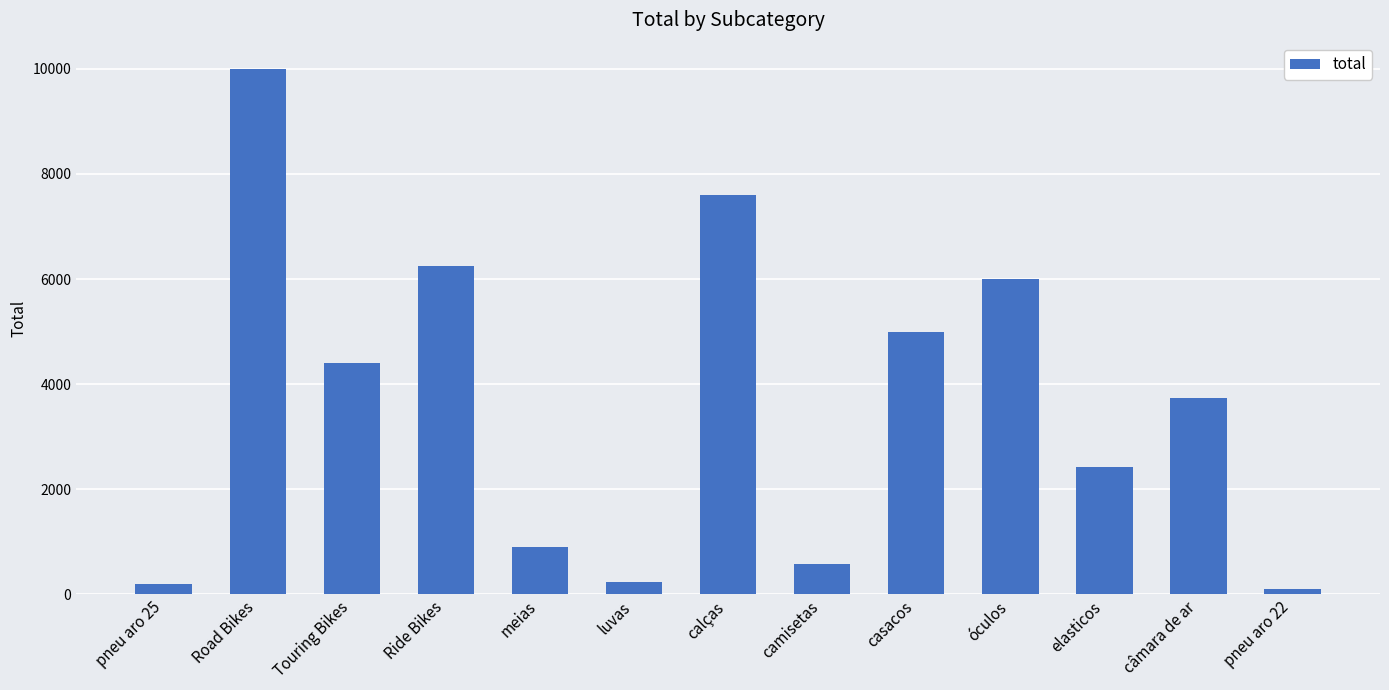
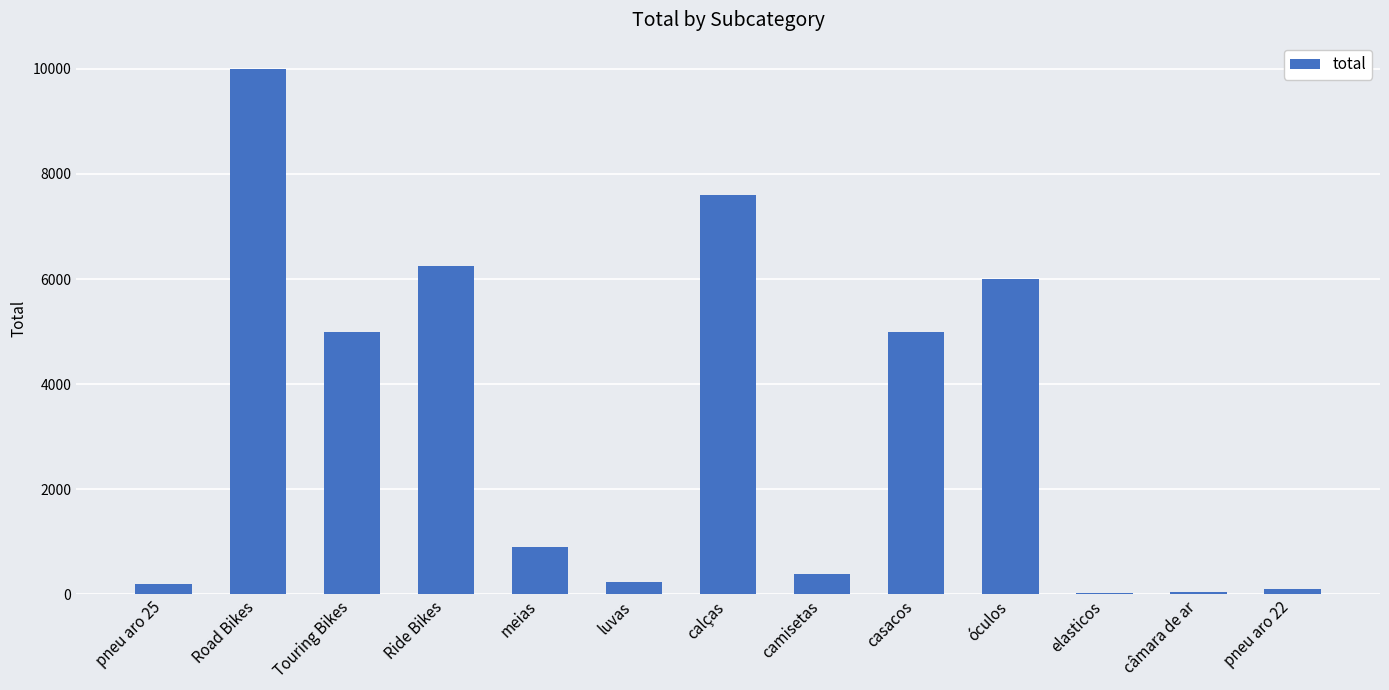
Touring Bikes: 4400 -> 5000
camisetas: 600 -> 400
elasticos: 2400 -> 0
câmara de ar: 3700 -> 0
